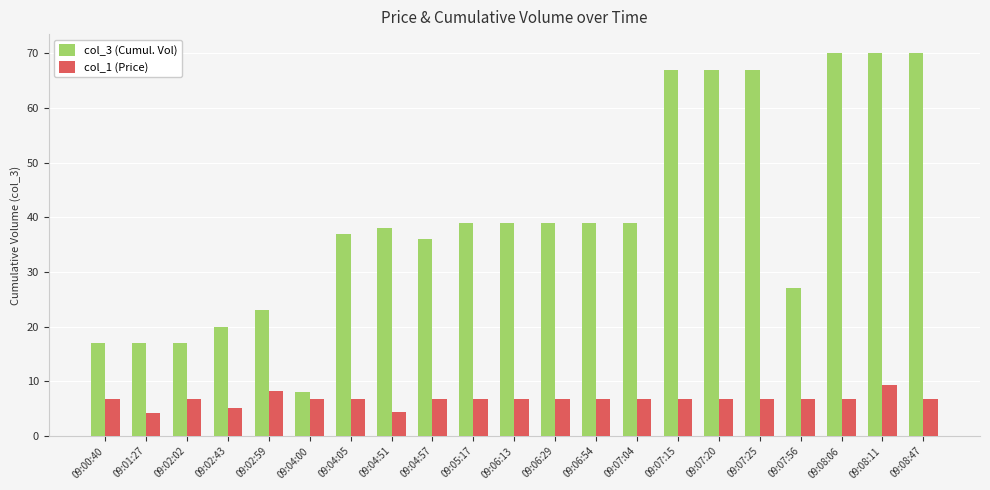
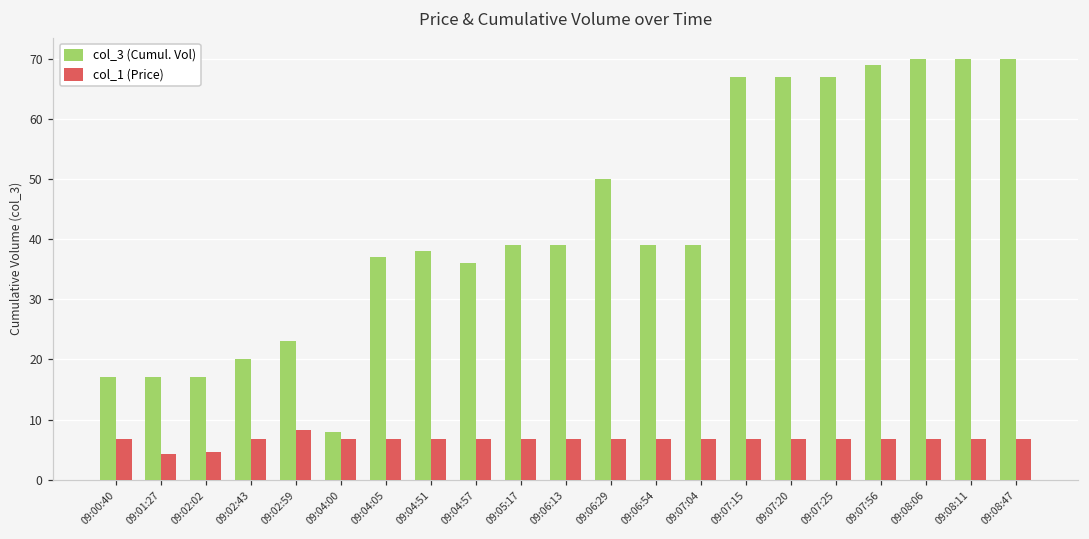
col_1 (Price), 09:02:02: 7 -> 5
col_1 (Price), 09:02:43: 5 -> 7
col_1 (Price), 09:04:51: 4 -> 7
col_3 (Cumul. Vol), 09:06:29: 39 -> 50
col_3 (Cumul. Vol), 09:07:56: 27 -> 69
col_1 (Price), 09:08:11: 9 -> 7
